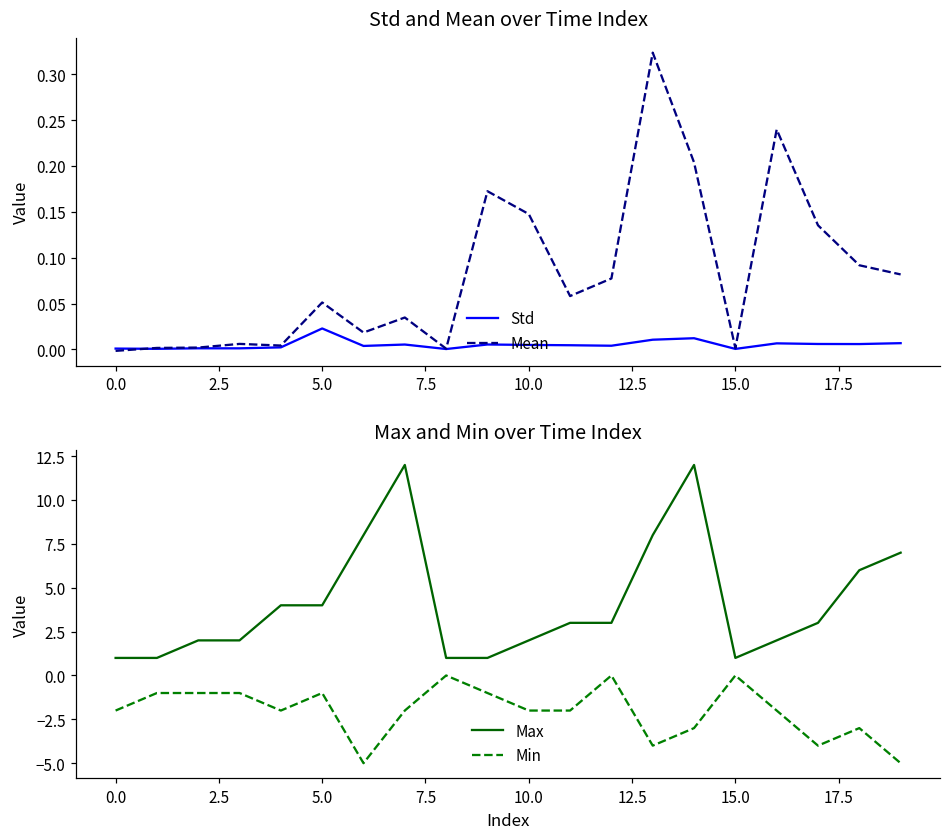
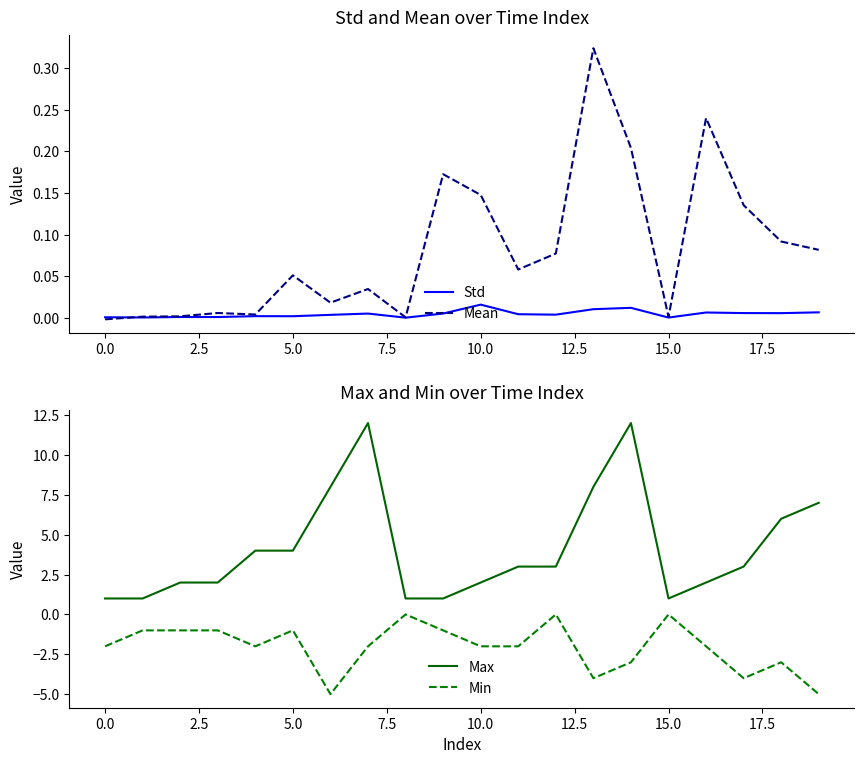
Std and Mean over Time Index, Std, 5.0: 0.02 -> 0.00
Std and Mean over Time Index, Std, 10.0: 0.00 -> 0.02
